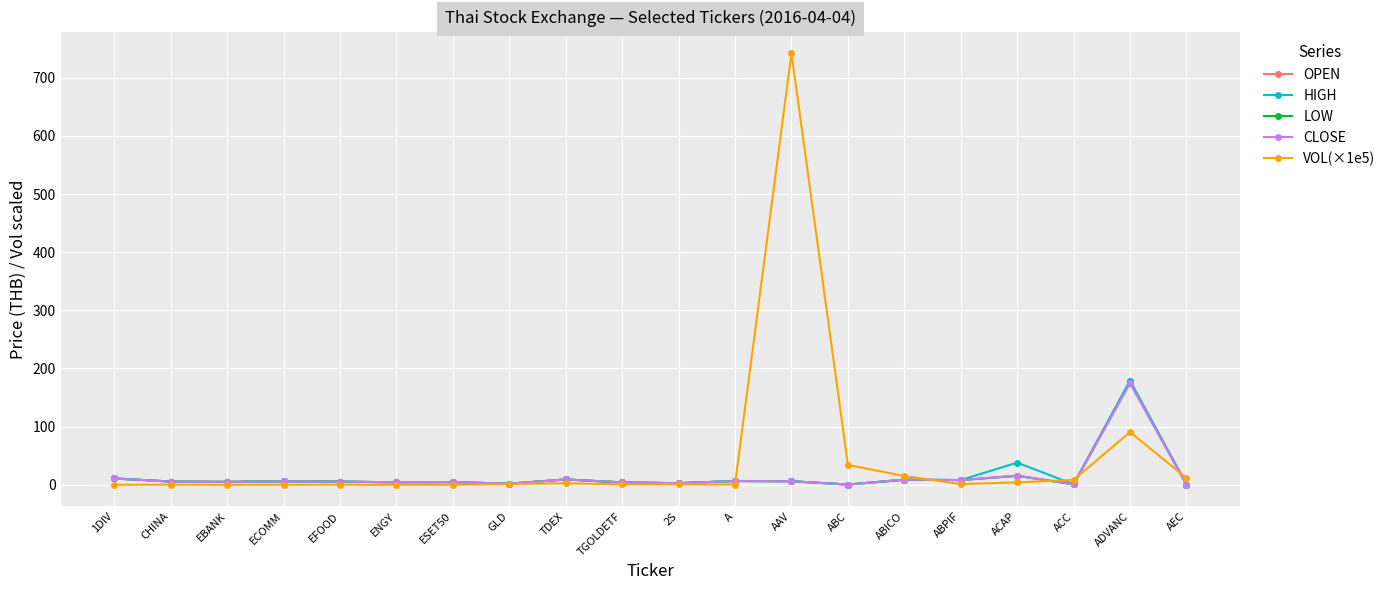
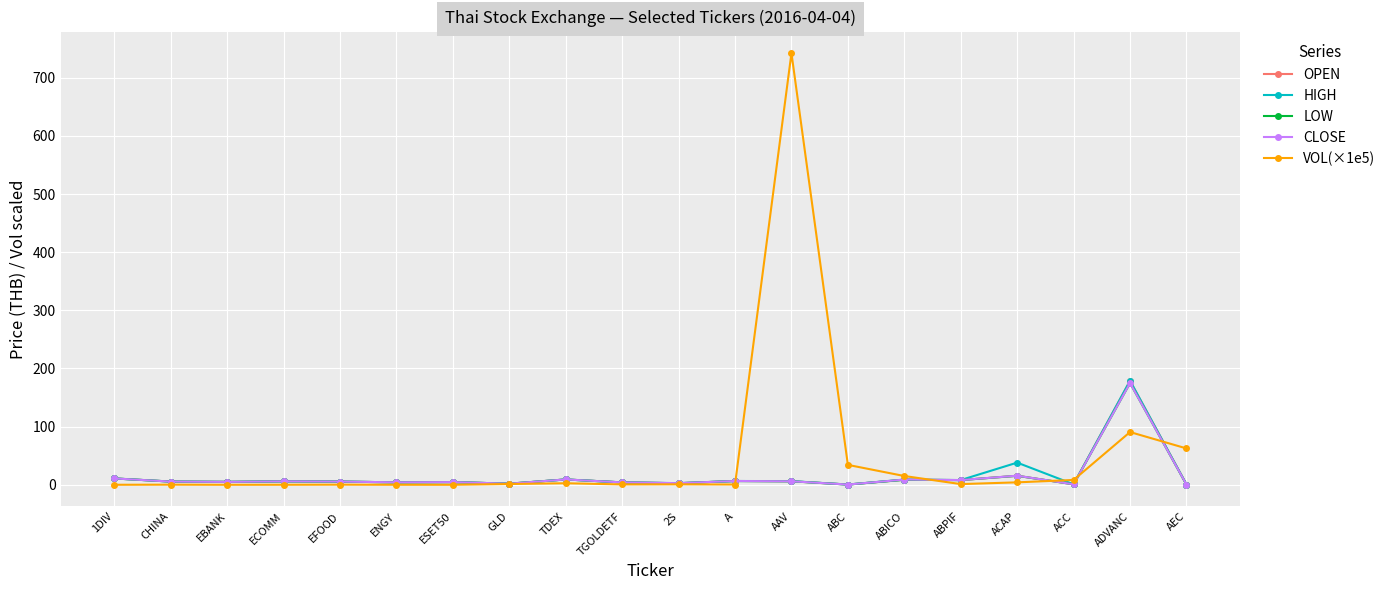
VOL(×1e5), AEC: 10 -> 60
